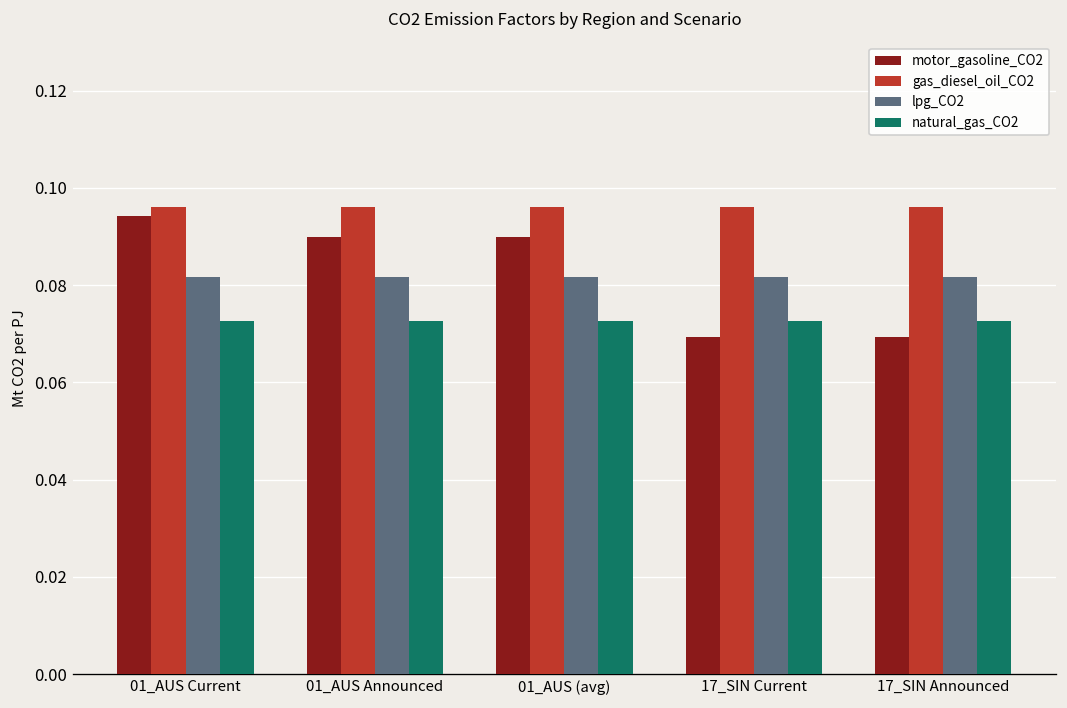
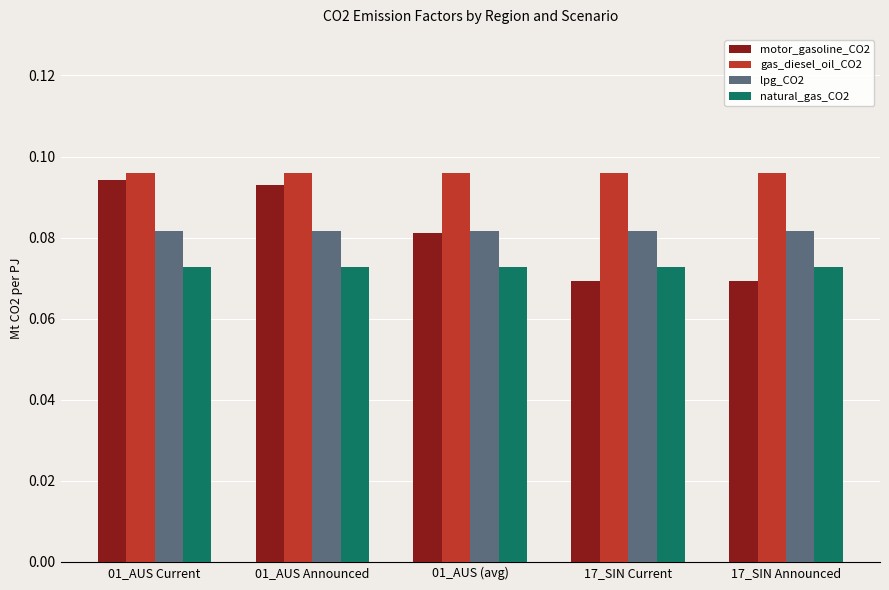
motor_gasoline_CO2, 01_AUS Announced: 0.090 -> 0.093
motor_gasoline_CO2, 01_AUS (avg): 0.090 -> 0.081
